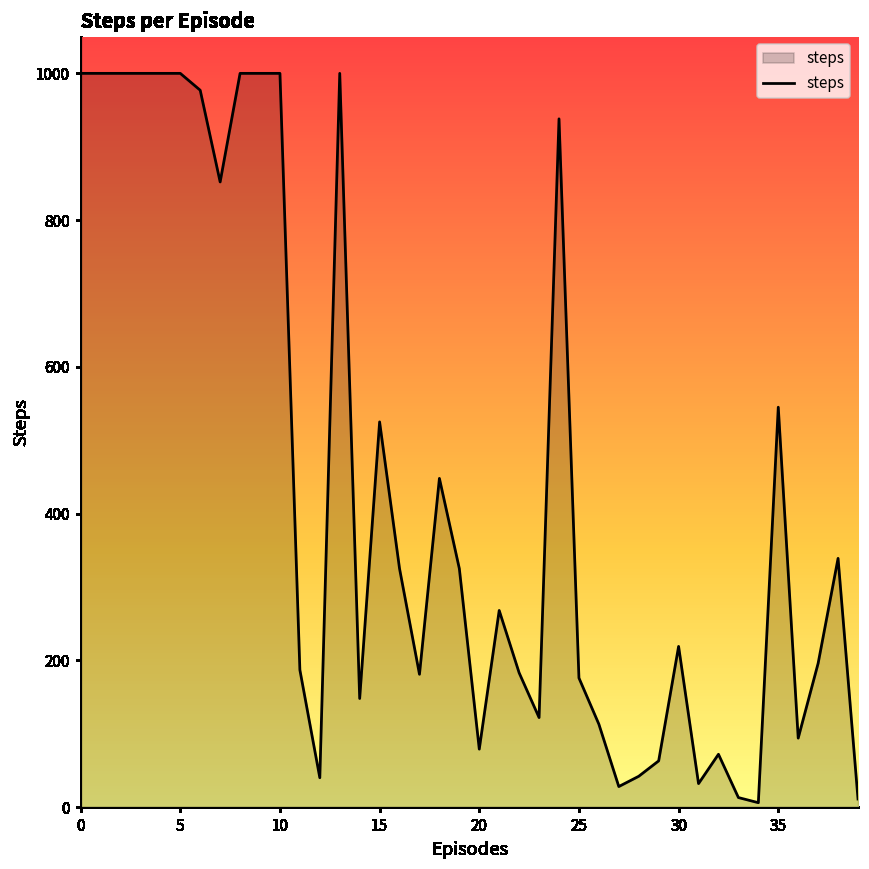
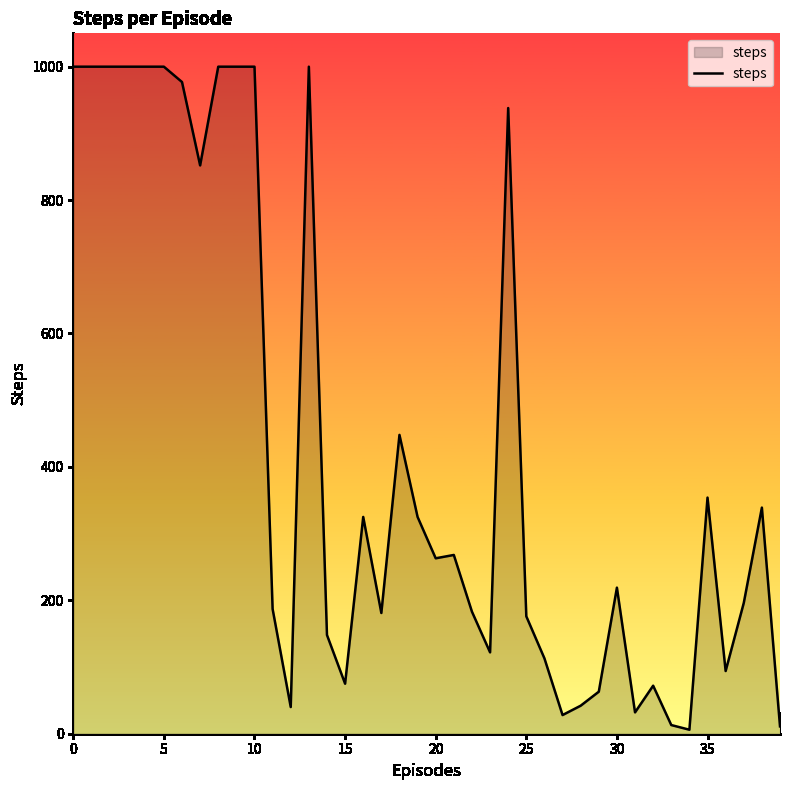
15: 530 -> 80
20: 80 -> 260
35: 550 -> 350
